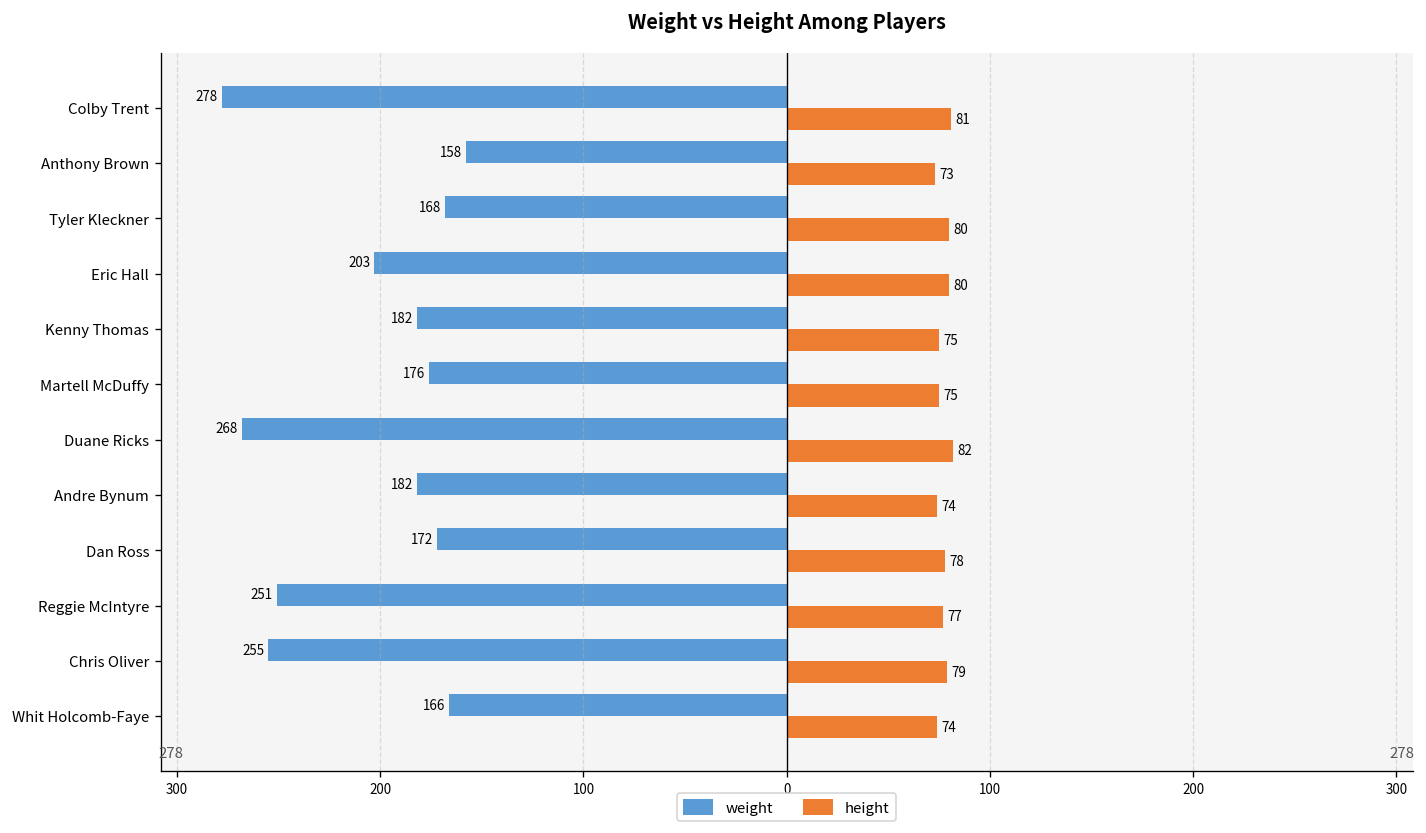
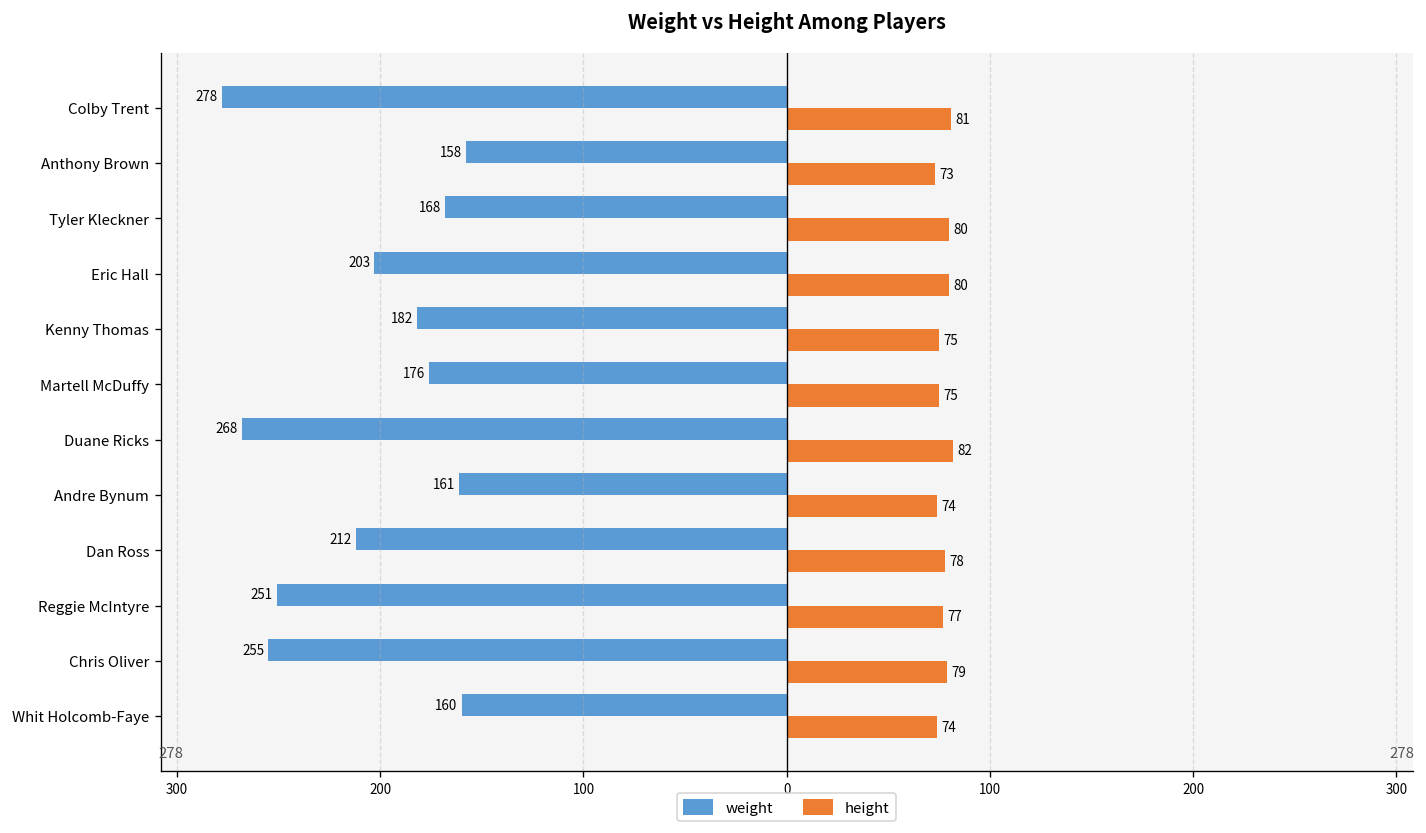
weight, Andre Bynum: 182 -> 161
weight, Dan Ross: 172 -> 212
weight, Whit Holcomb-Faye: 166 -> 160
